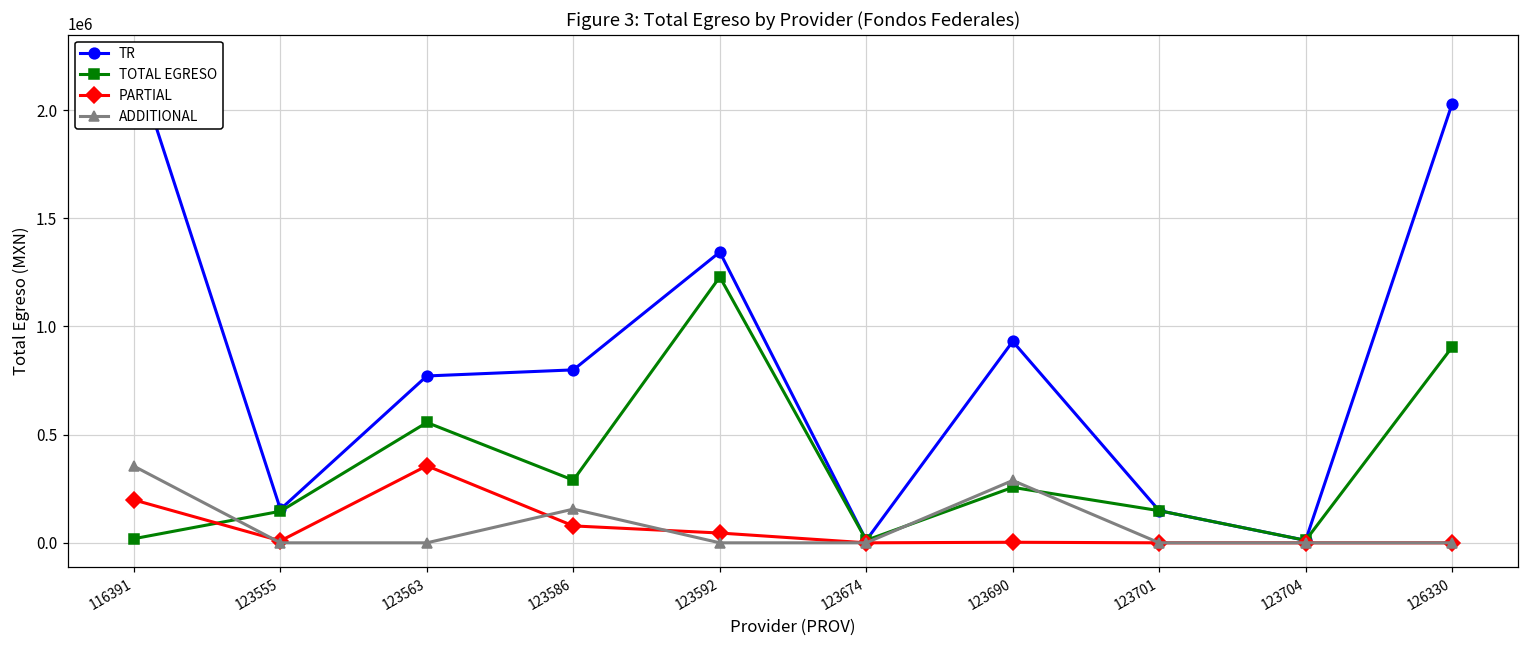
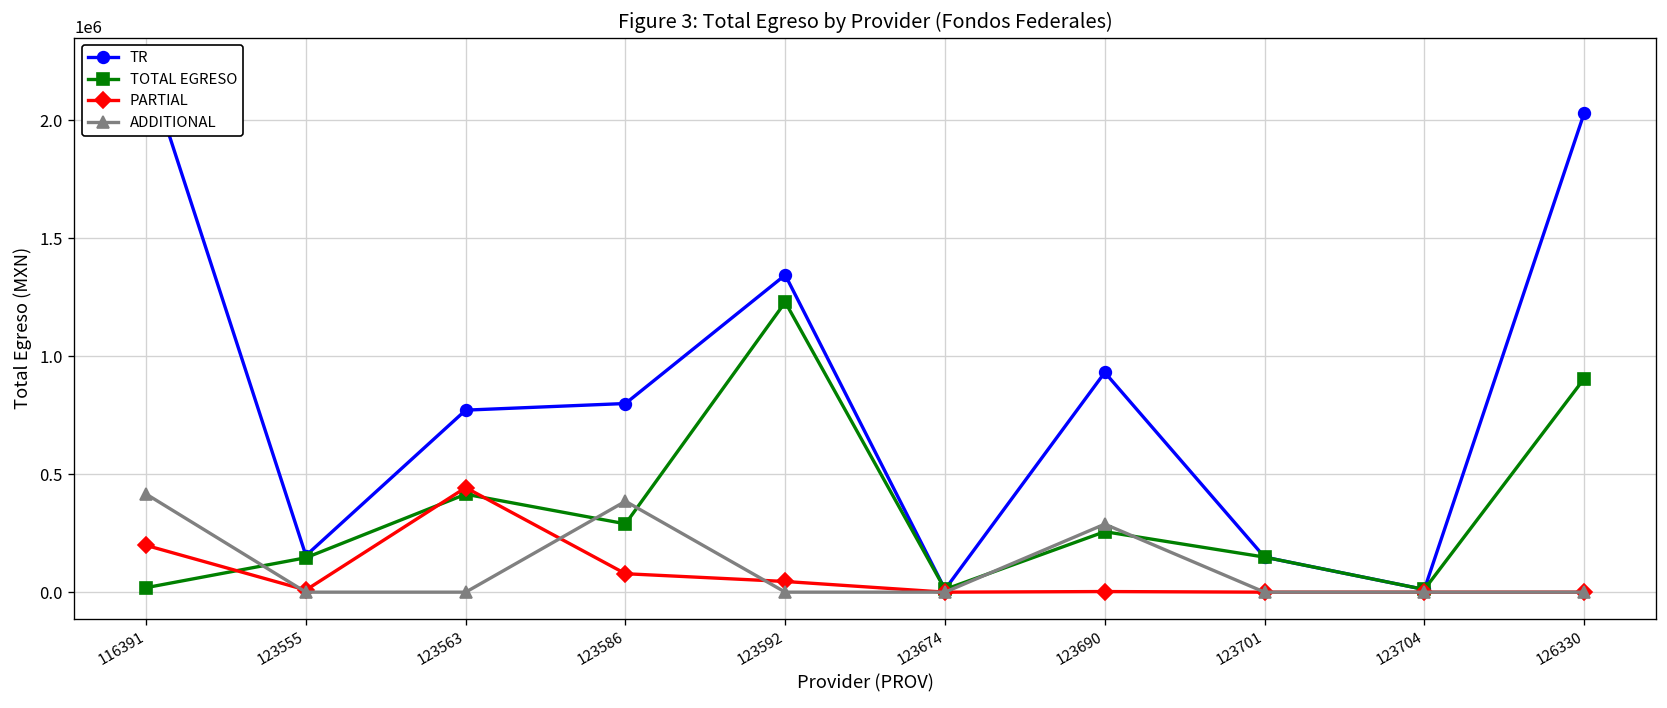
ADDITIONAL, 116391: 350000 -> 420000
TOTAL EGRESO, 123563: 560000 -> 420000
PARTIAL, 123563: 360000 -> 440000
ADDITIONAL, 123586: 160000 -> 390000
